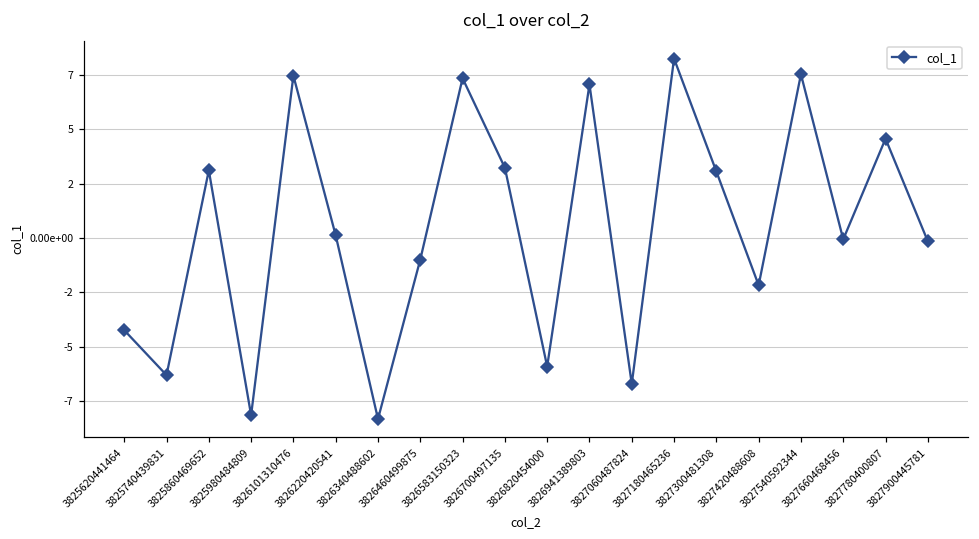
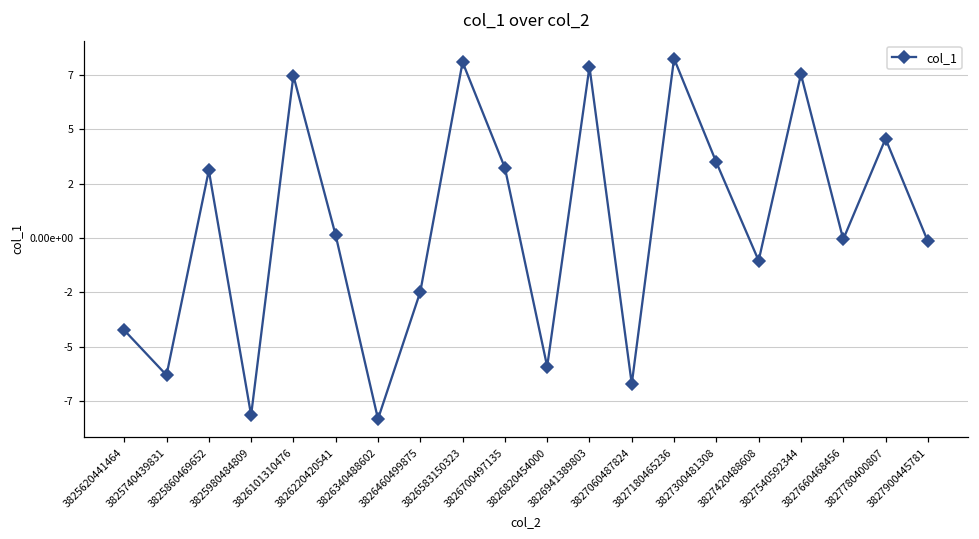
3826460499875: -0.9 -> -2.3
3826583150323: 6.9 -> 7.6
3826941389803: 6.6 -> 7.4
3827300481308: 2.9 -> 3.2
3827420488608: -2.0 -> -1.0
